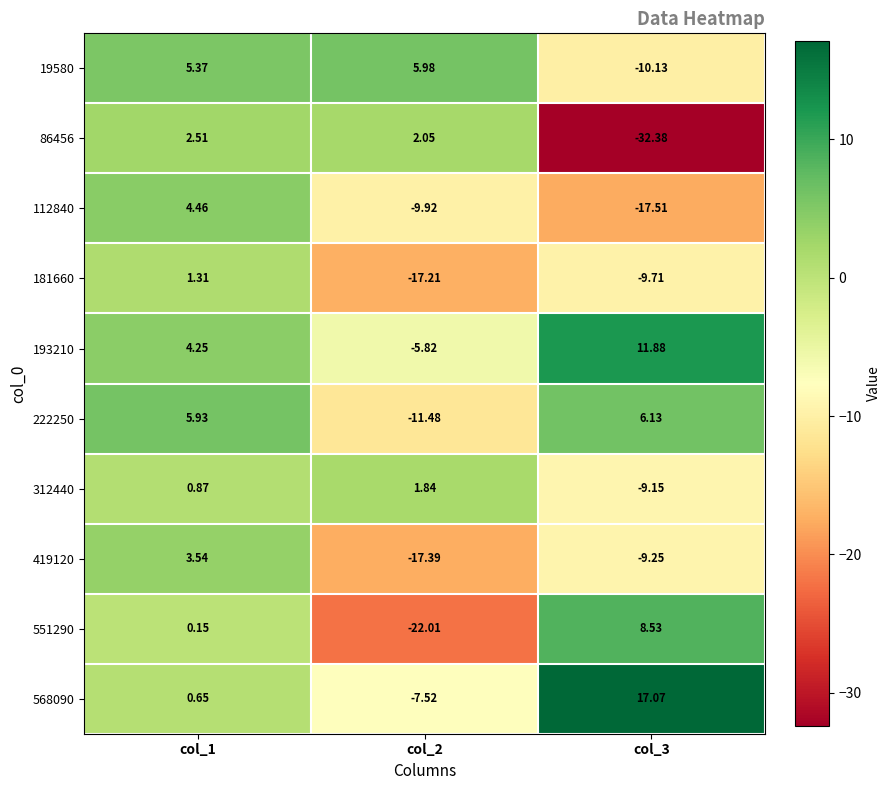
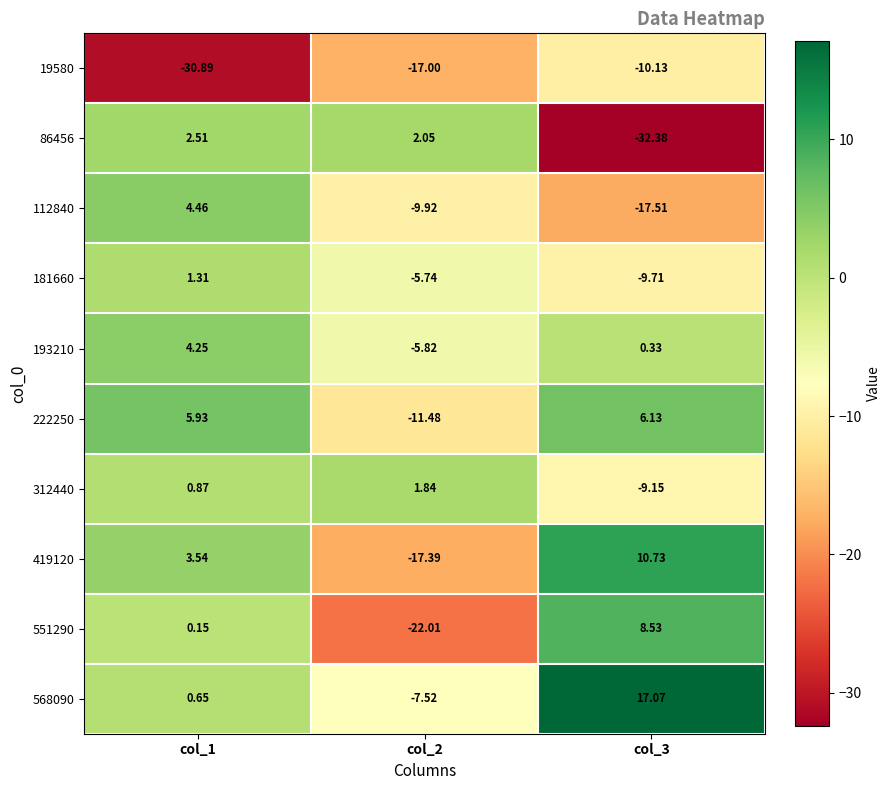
19580, col_1: 5.37 -> -30.89
19580, col_2: 5.98 -> -17.00
181660, col_2: -17.21 -> -5.74
193210, col_3: 11.88 -> 0.33
419120, col_3: -9.25 -> 10.73
